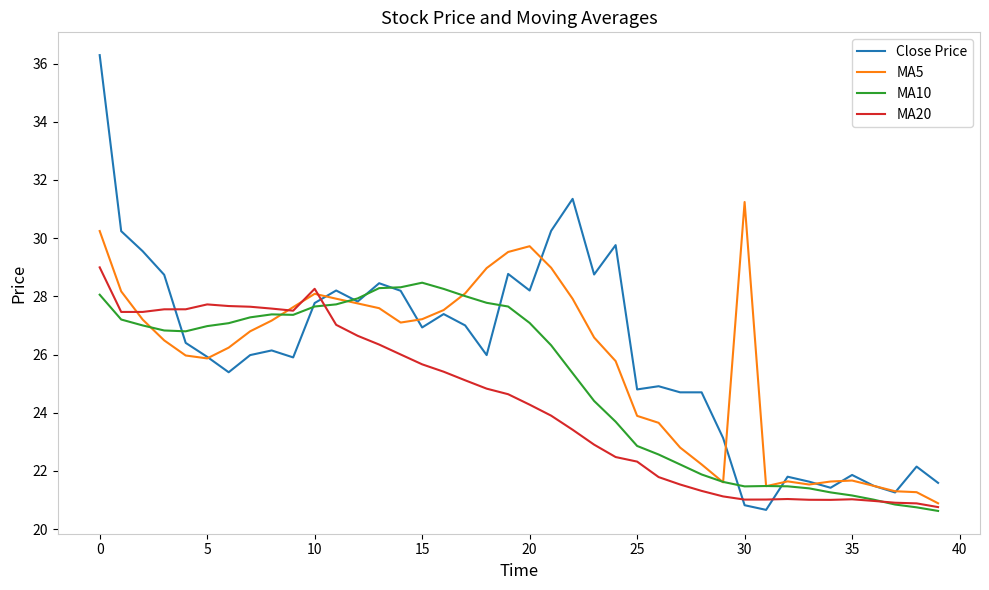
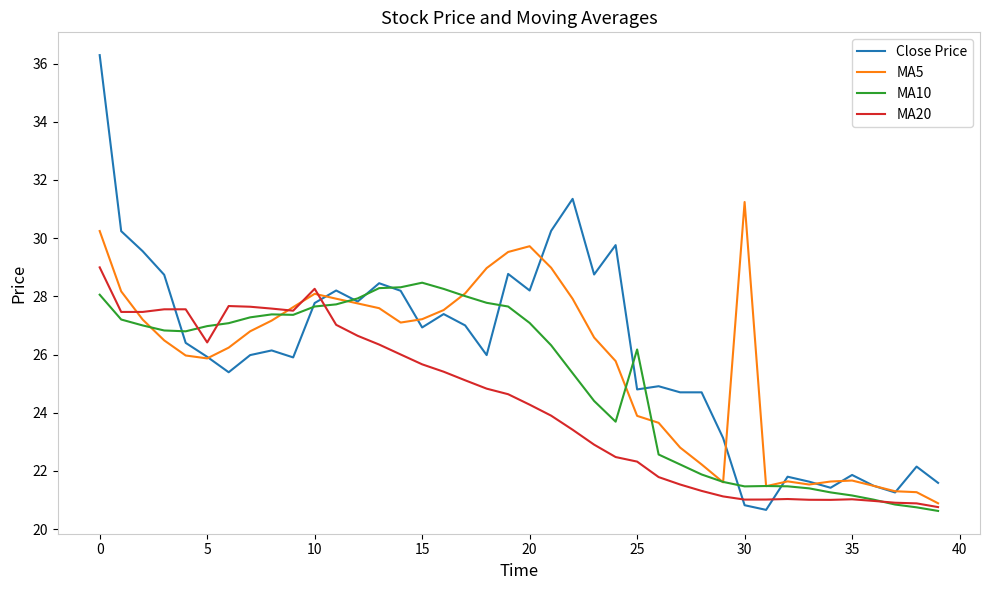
MA20, 5: 27.7 -> 26.4
MA10, 25: 22.9 -> 26.2
